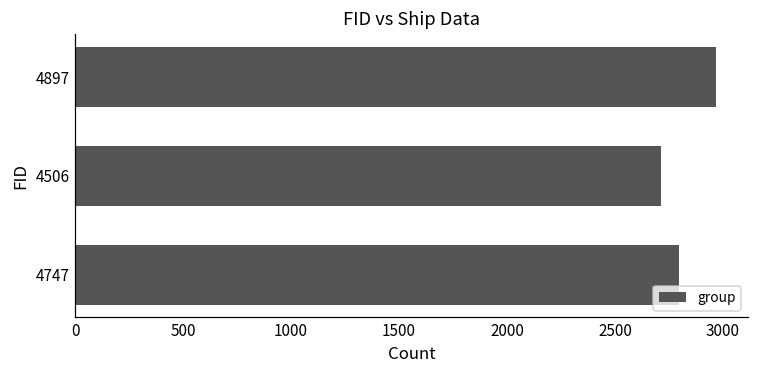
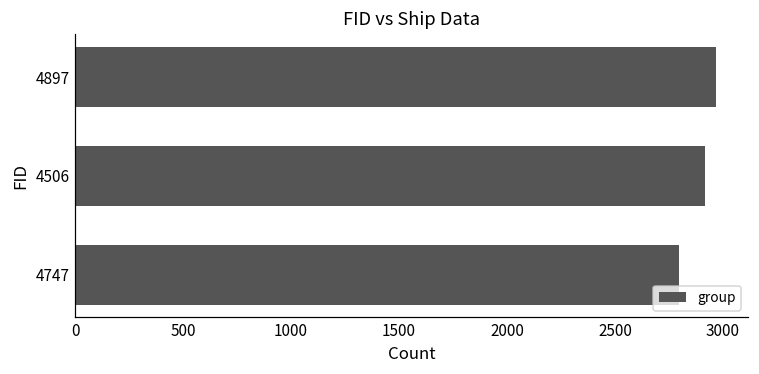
4506: 2720 -> 2920
